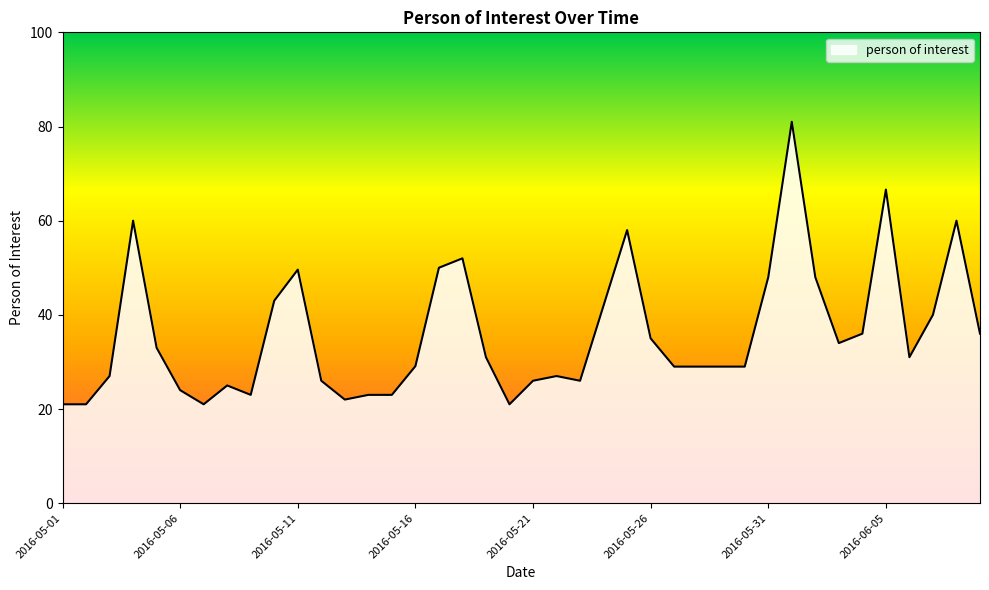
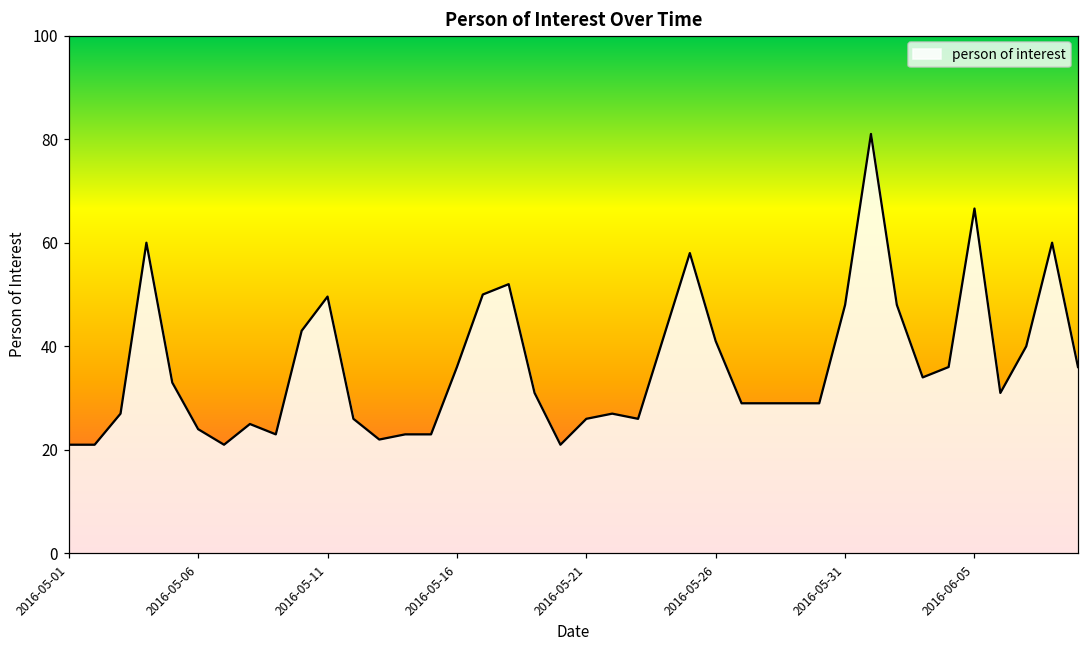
2016-05-16: 29 -> 36
2016-05-26: 35 -> 41
